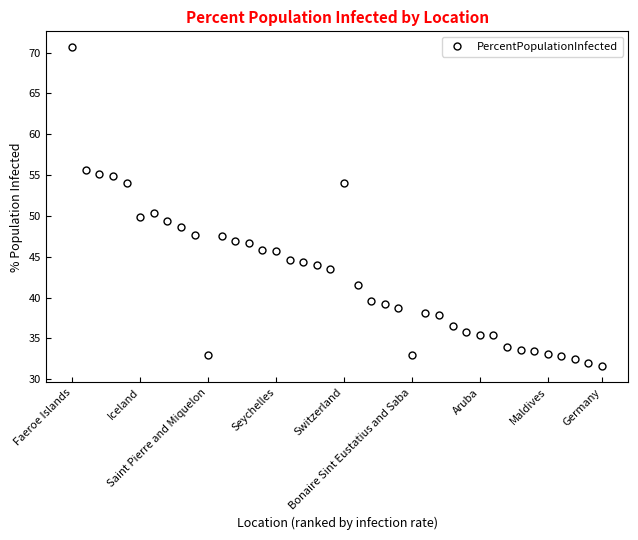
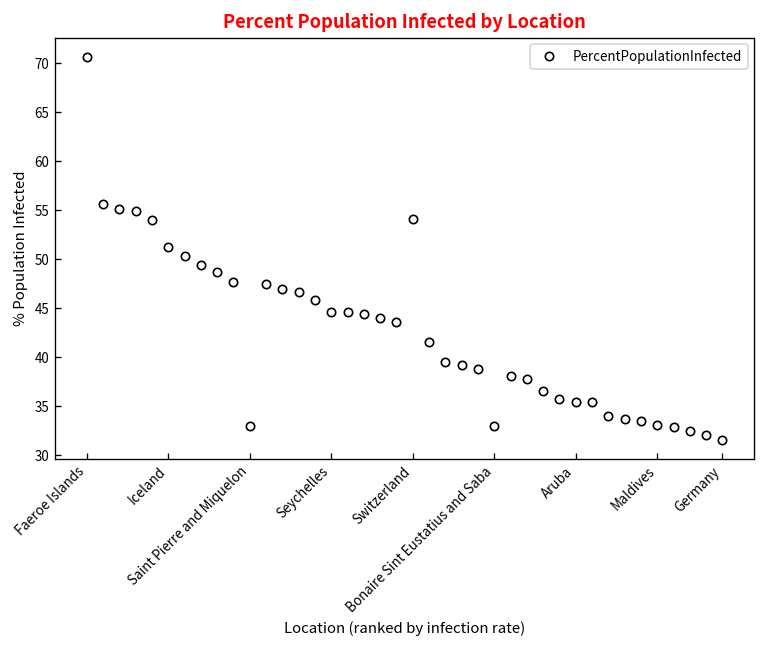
Iceland: 50 -> 51
Seychelles: 46 -> 45
